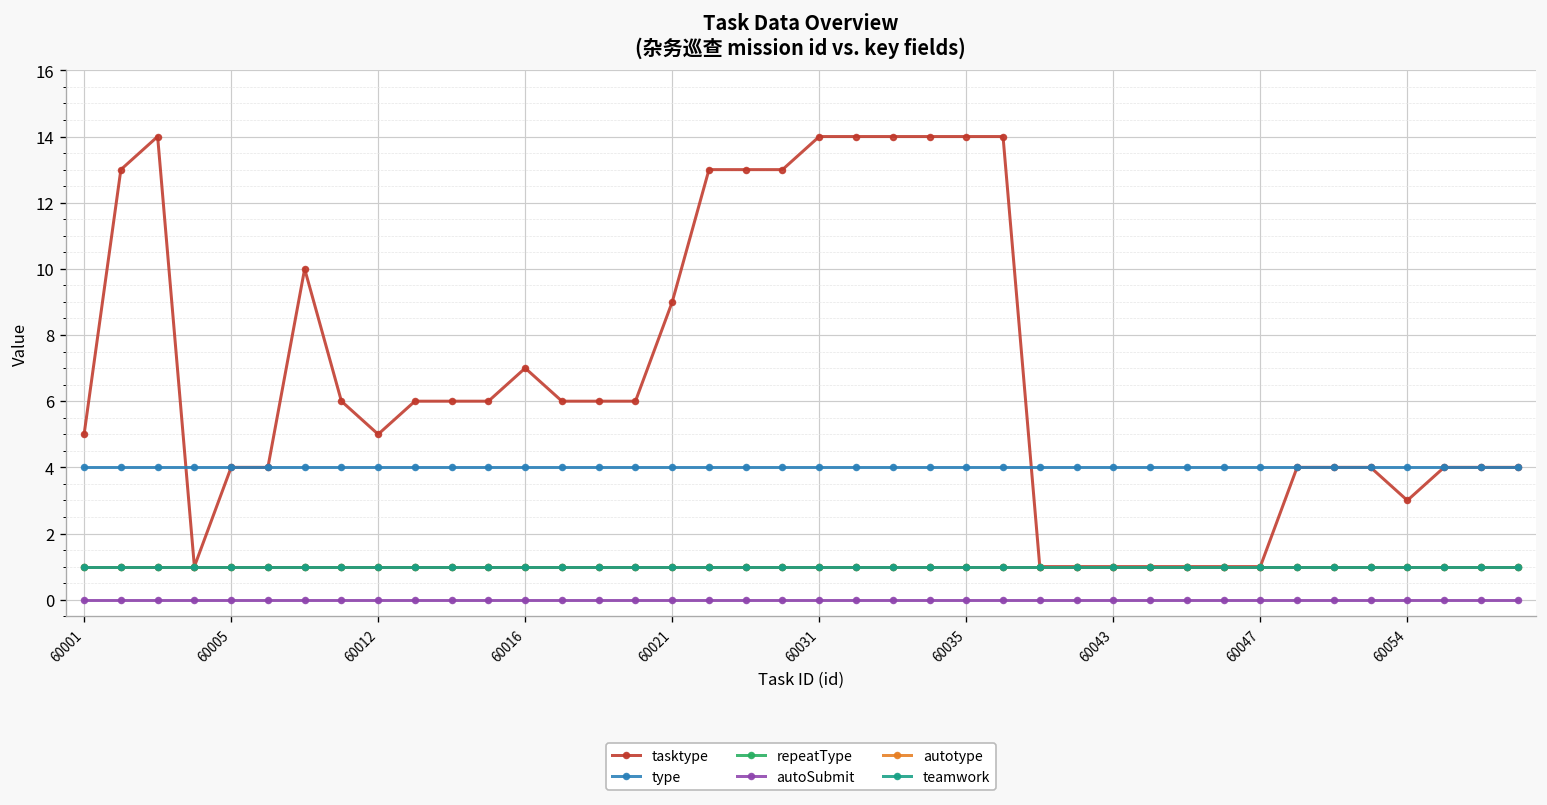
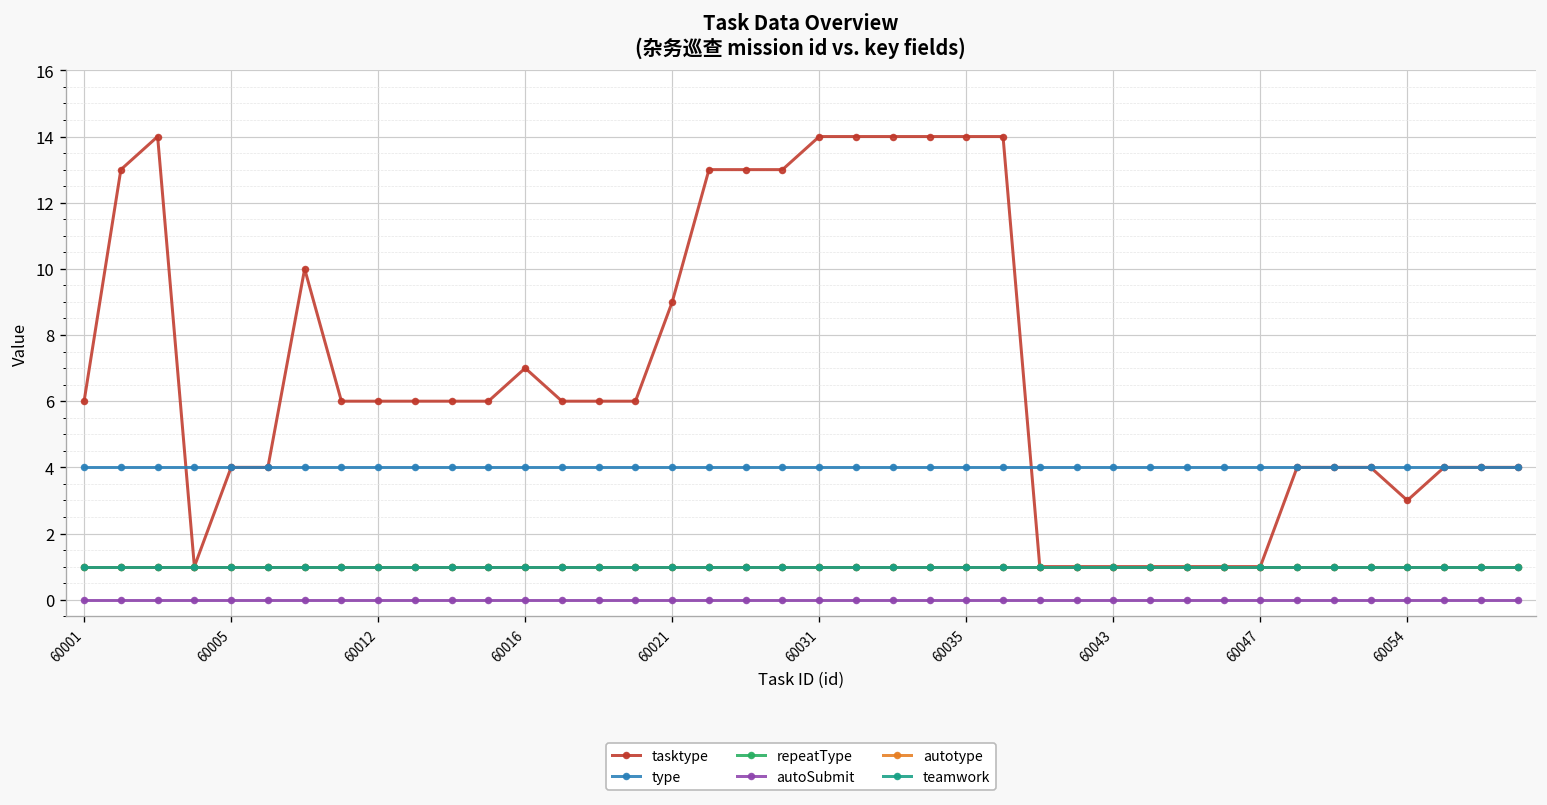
tasktype, 60001: 5 -> 6
tasktype, 60012: 5 -> 6
